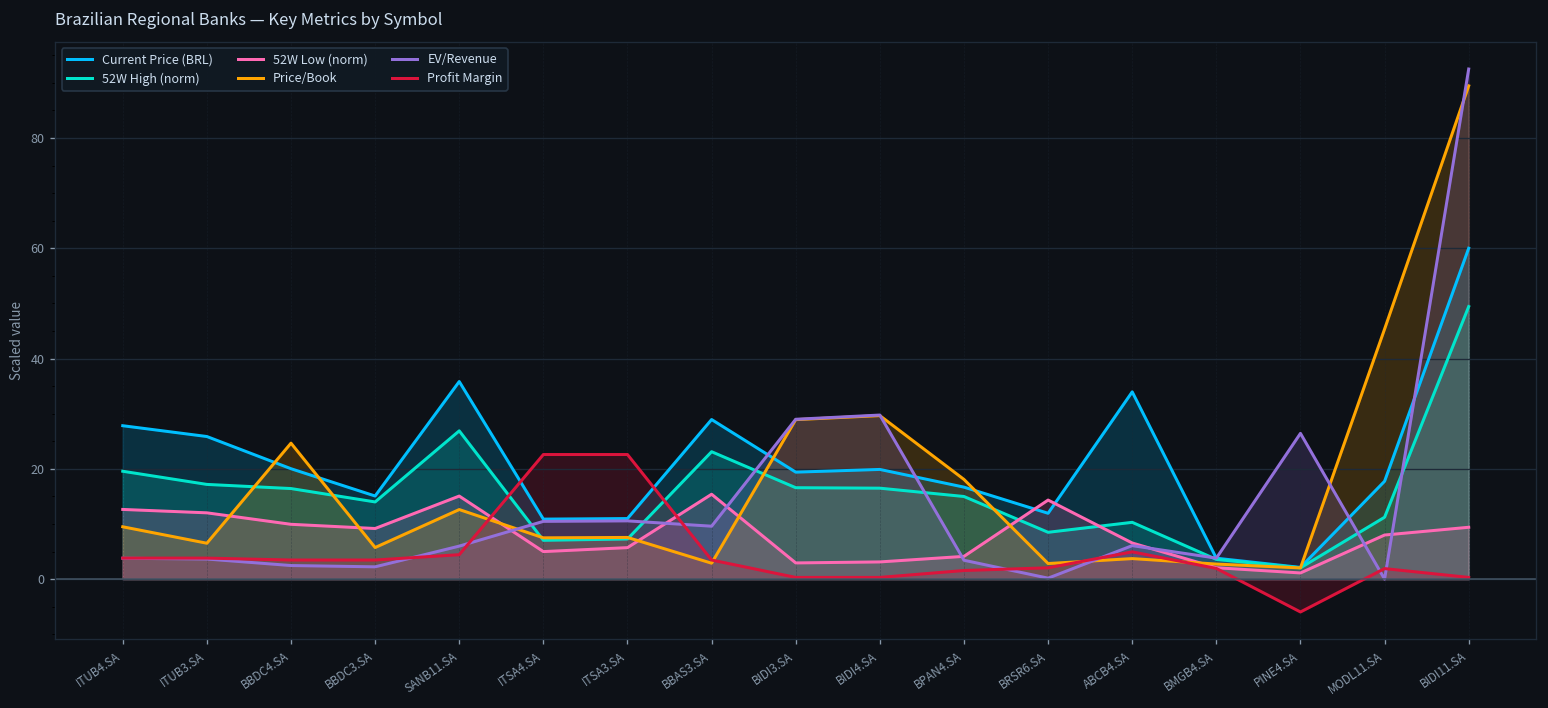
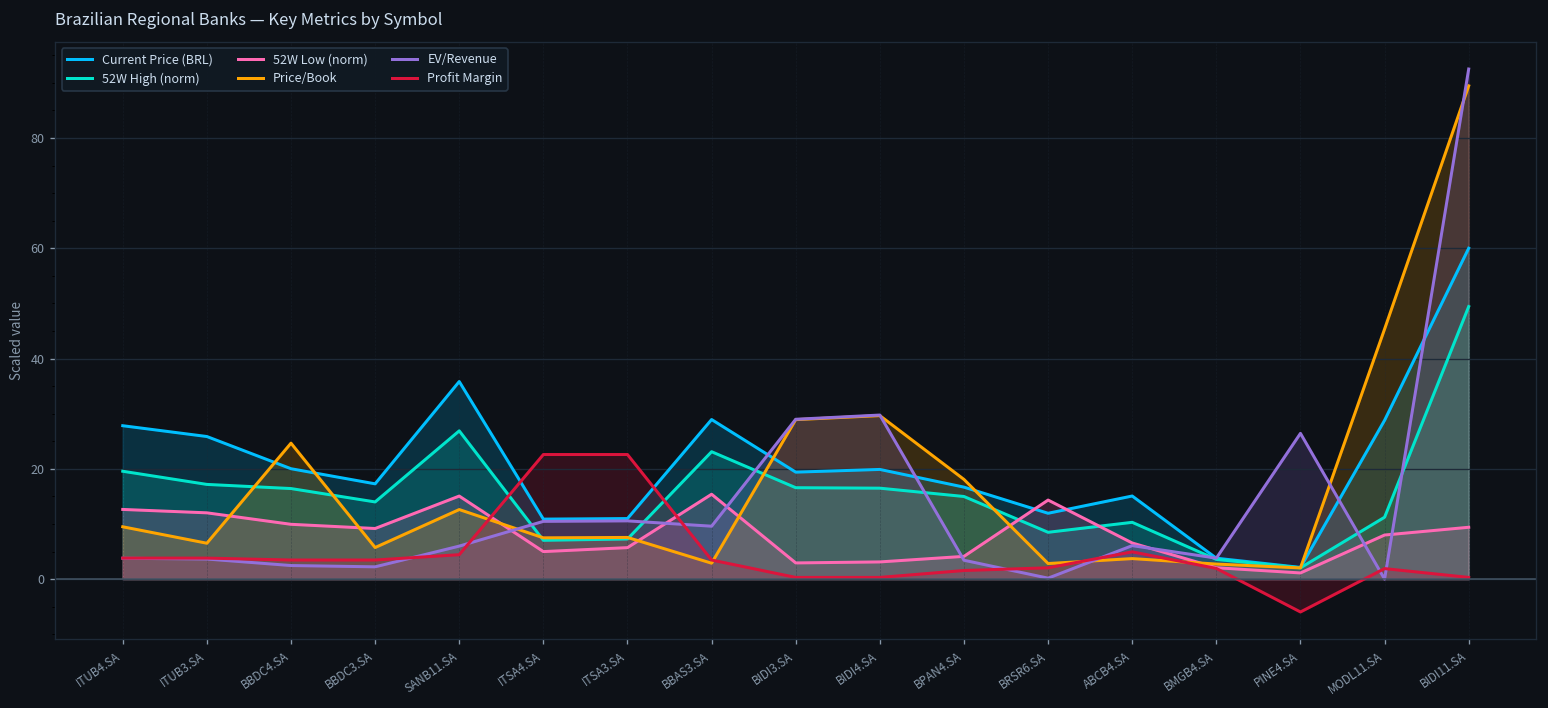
Current Price (BRL), BBDC3.SA: 15 -> 17
Current Price (BRL), ABCB4.SA: 34 -> 15
Current Price (BRL), MODL11.SA: 18 -> 29
